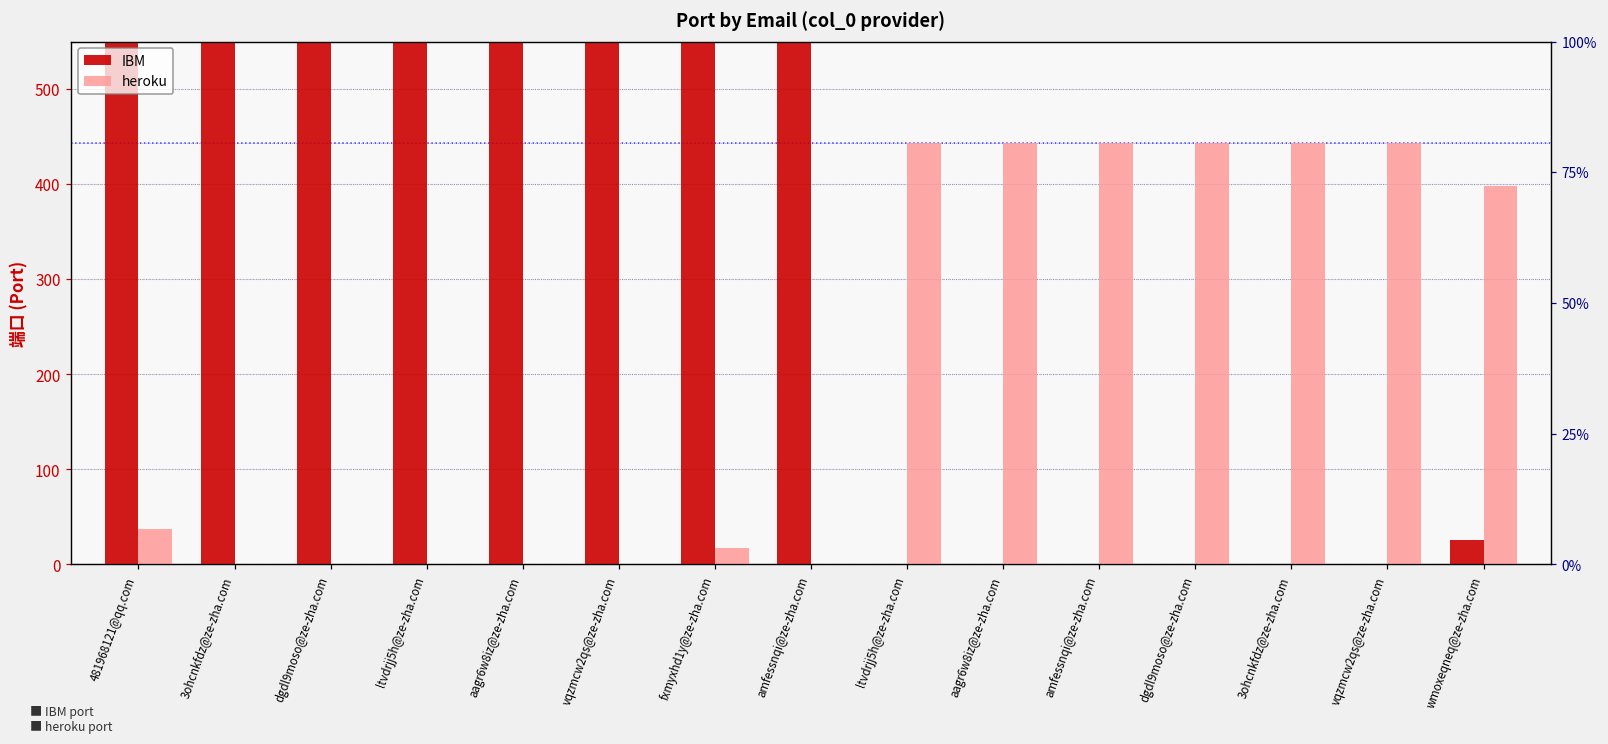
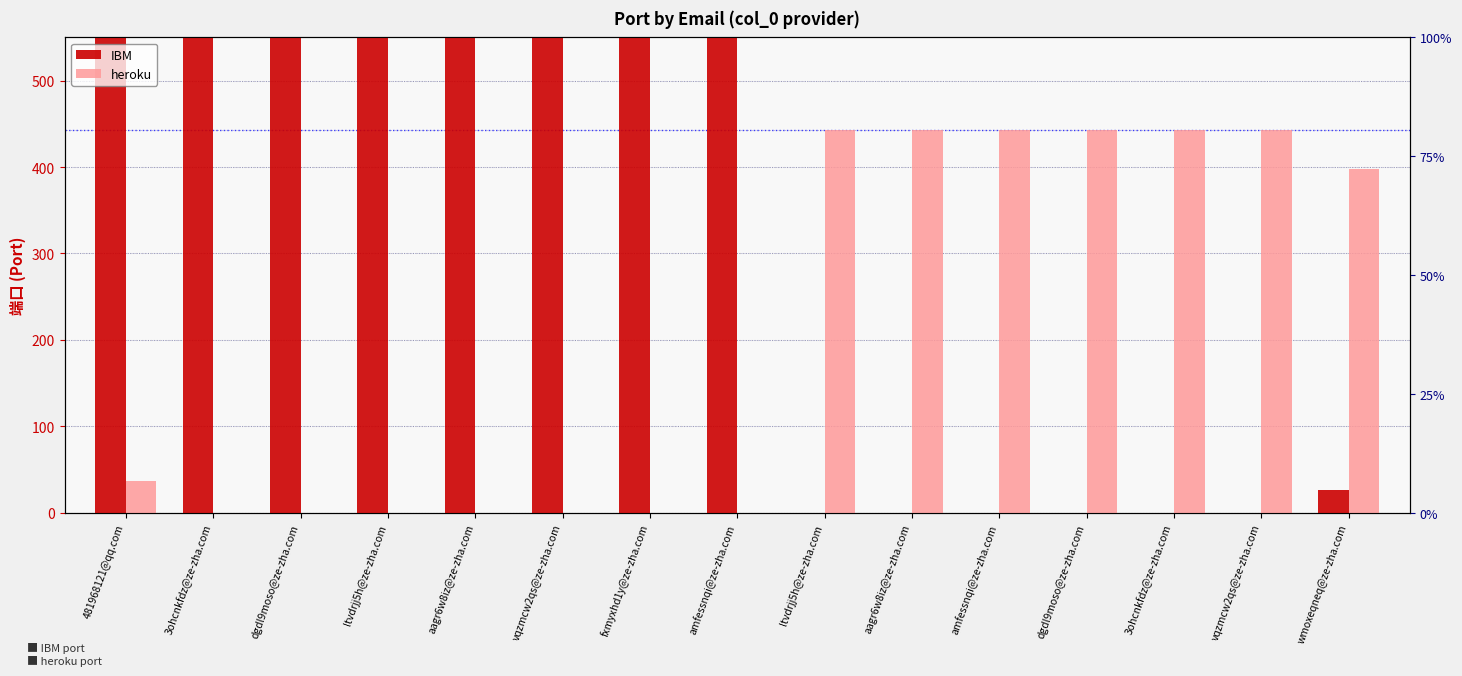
heroku, fxmyxhd1y@ze-zha.com: 20 -> 0
